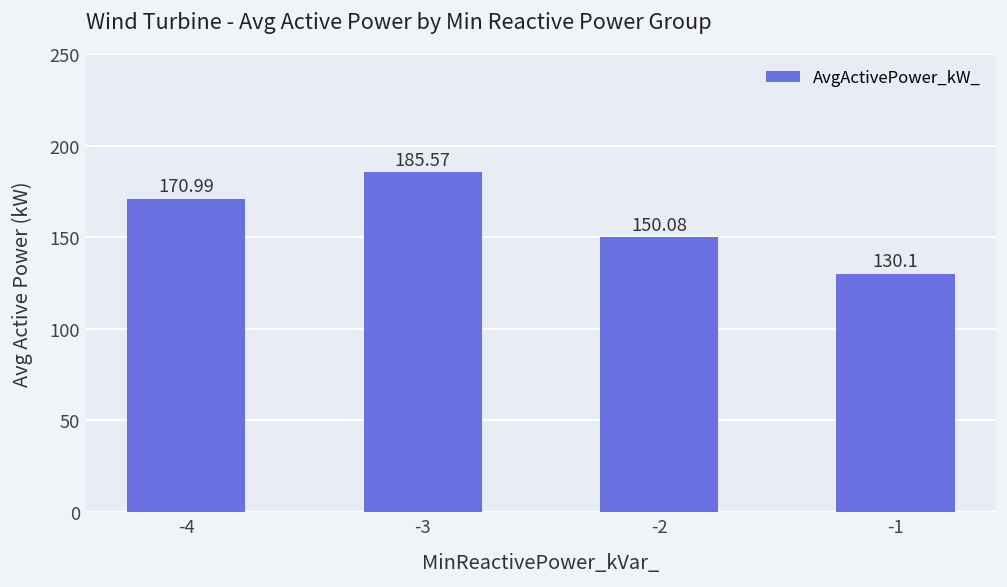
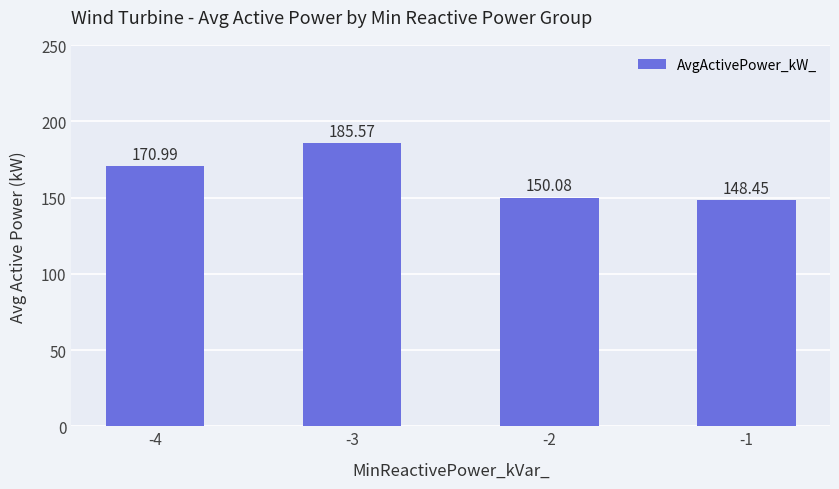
-1: 130.1 -> 148.45
